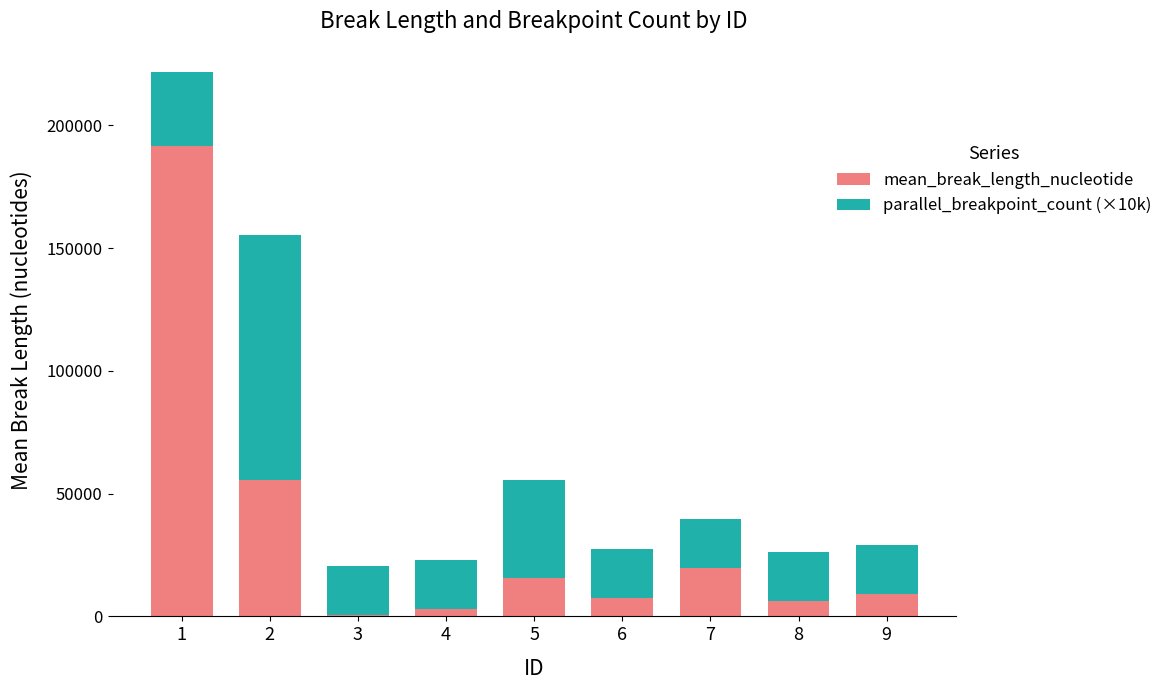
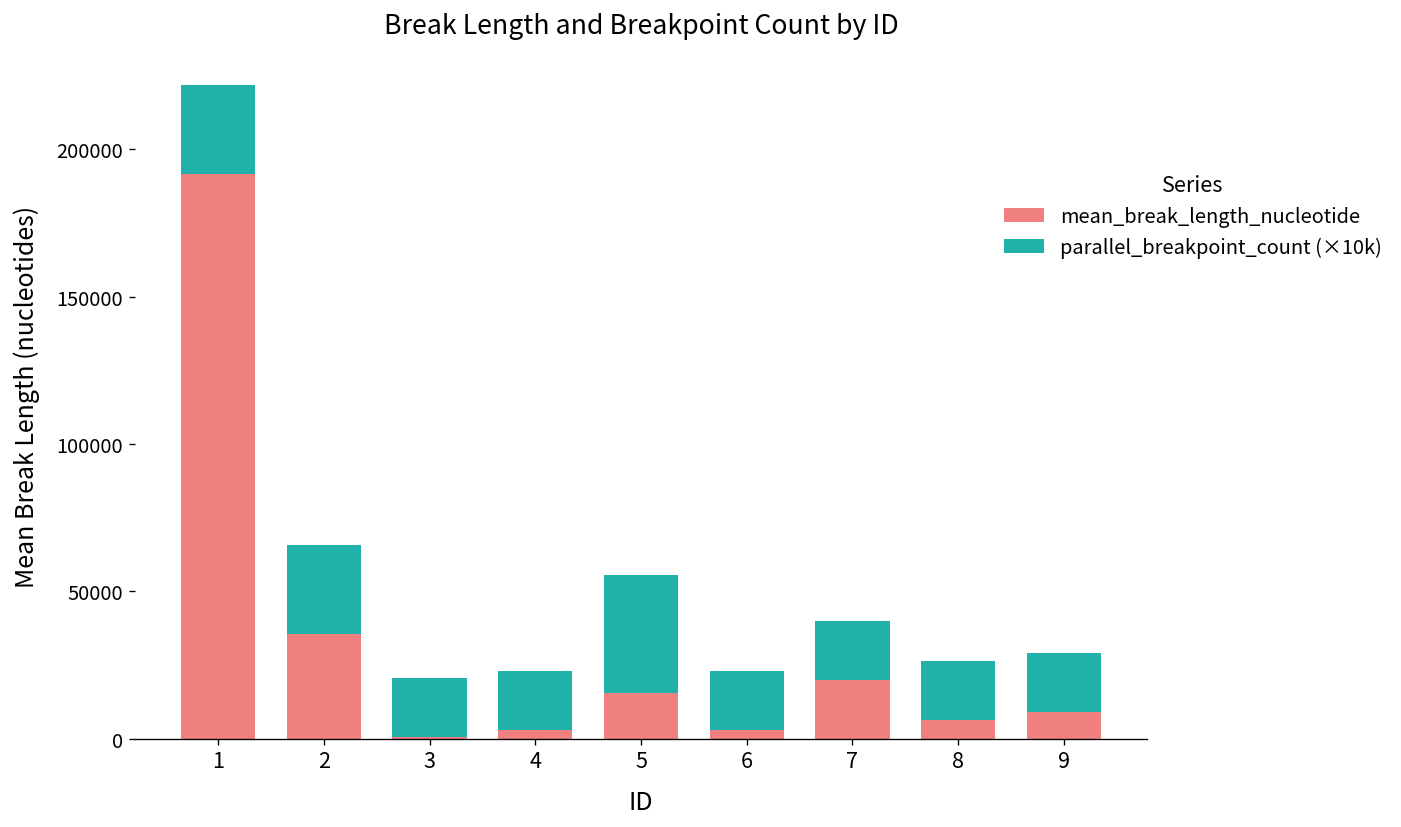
mean_break_length_nucleotide, 2: 55000 -> 36000
parallel_breakpoint_count (×10k), 2: 100000 -> 30000
mean_break_length_nucleotide, 6: 7000 -> 3000
